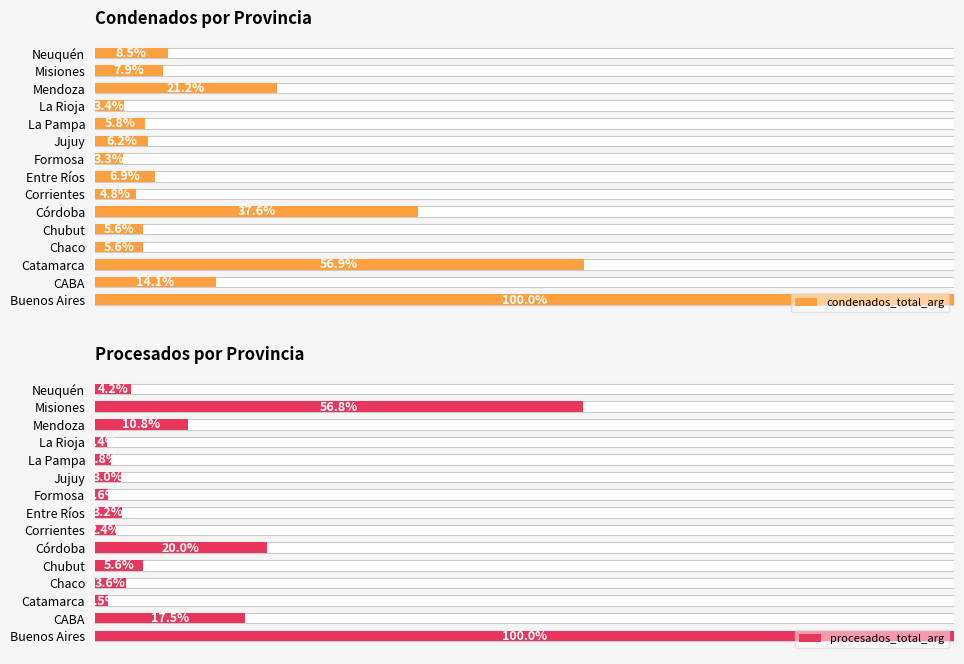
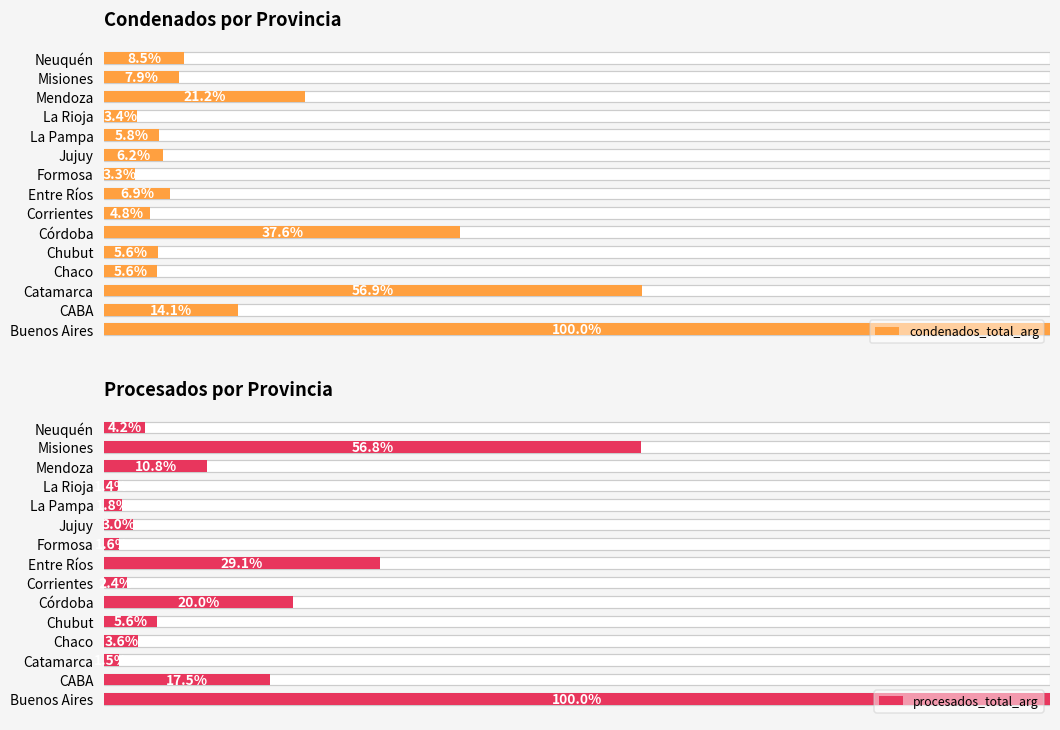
Procesados por Provincia, procesados_total_arg, Entre Ríos: 3.2% -> 29.1%
